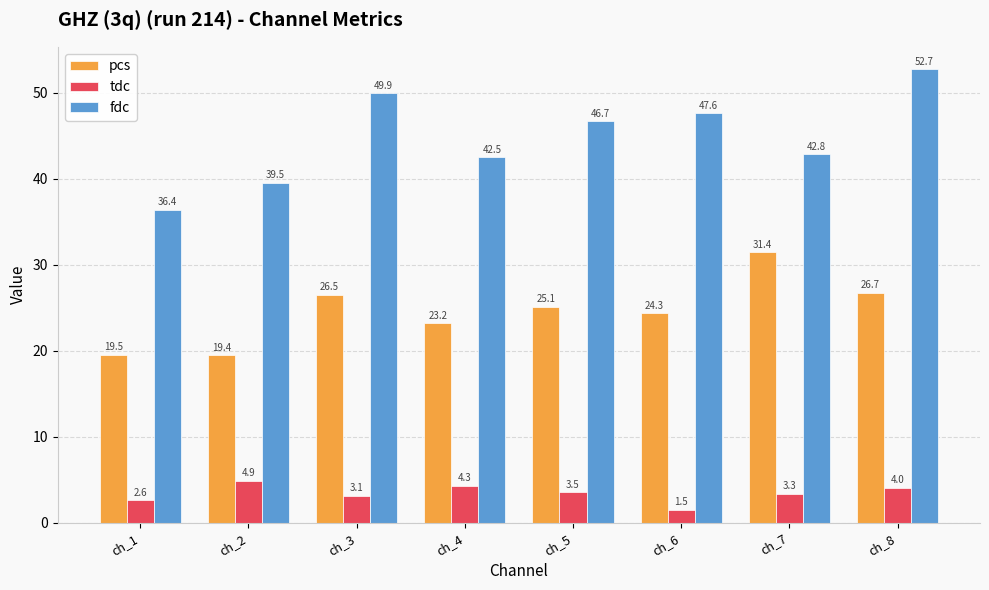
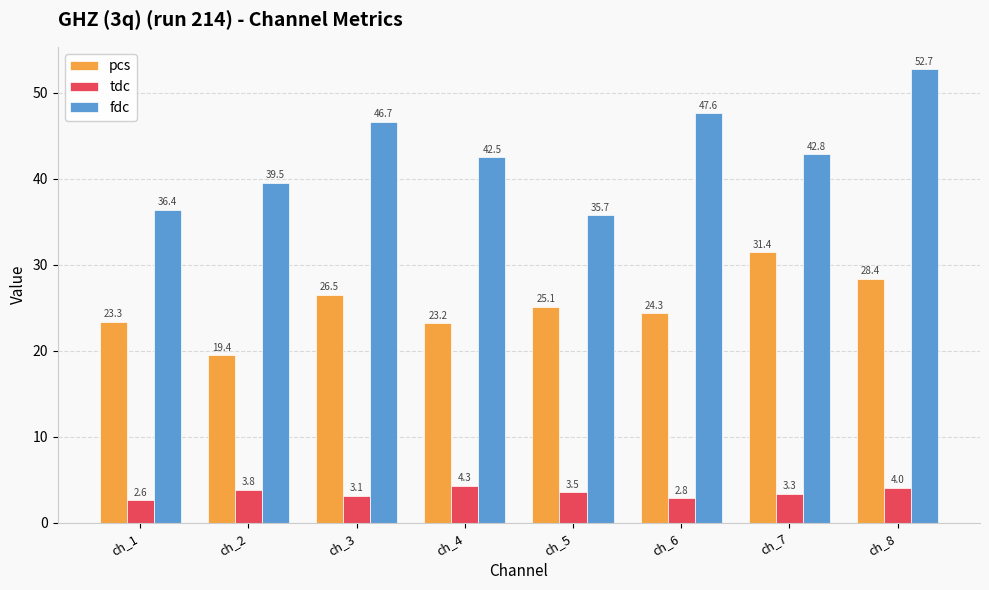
pcs, ch_1: 19.5 -> 23.3
tdc, ch_2: 4.9 -> 3.8
fdc, ch_3: 49.9 -> 46.7
fdc, ch_5: 46.7 -> 35.7
tdc, ch_6: 1.5 -> 2.8
pcs, ch_8: 26.7 -> 28.4
